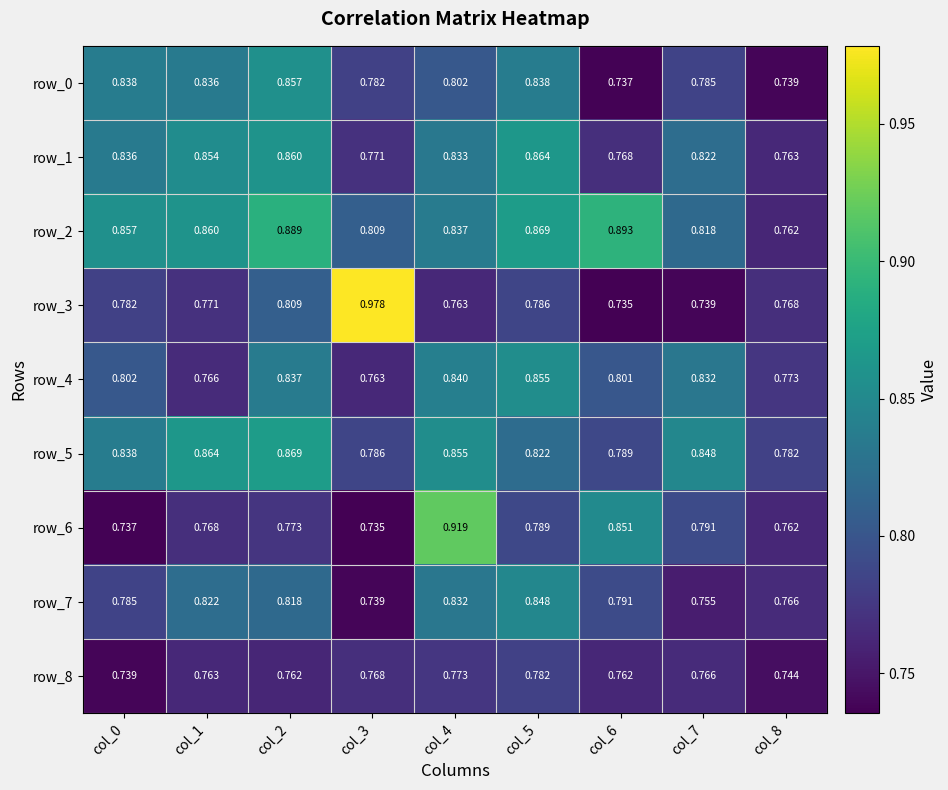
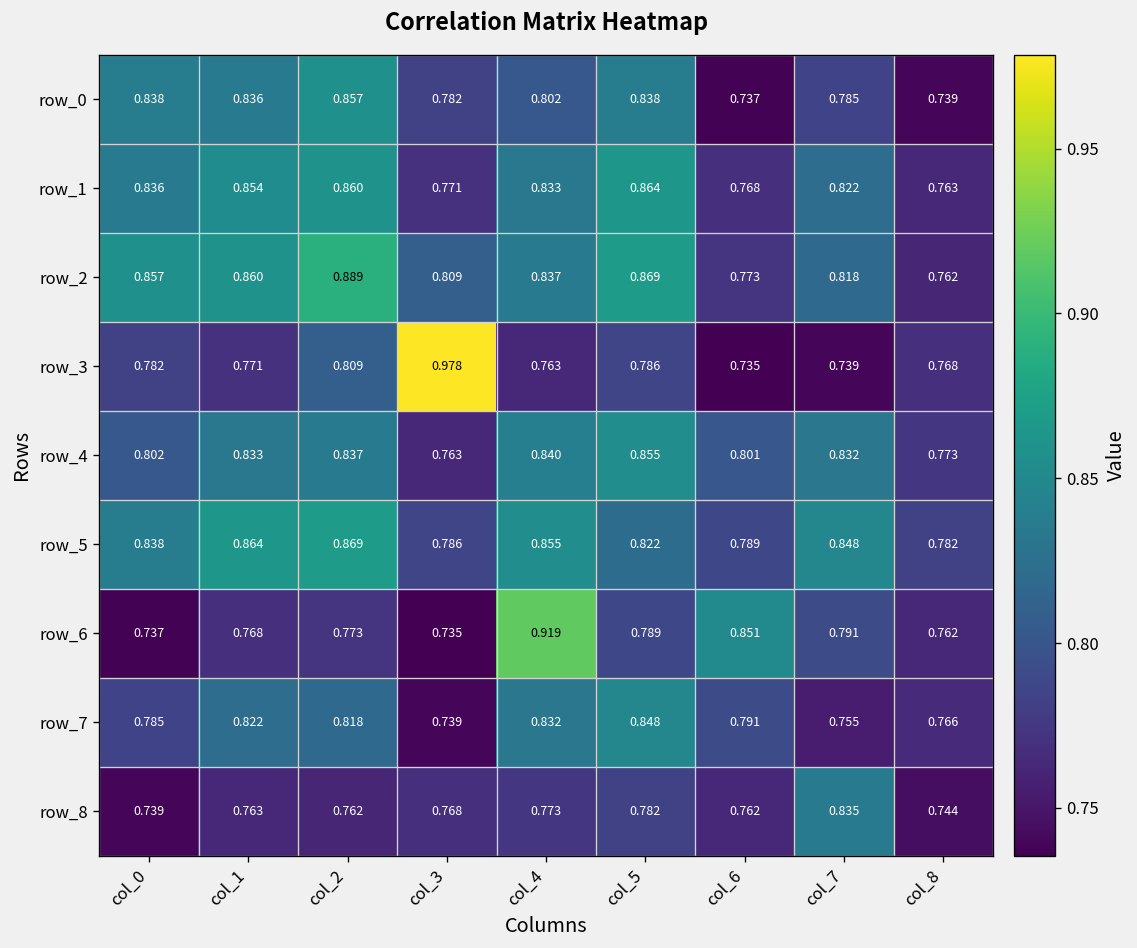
row_2, col_6: 0.893 -> 0.773
row_4, col_1: 0.766 -> 0.833
row_8, col_7: 0.766 -> 0.835
